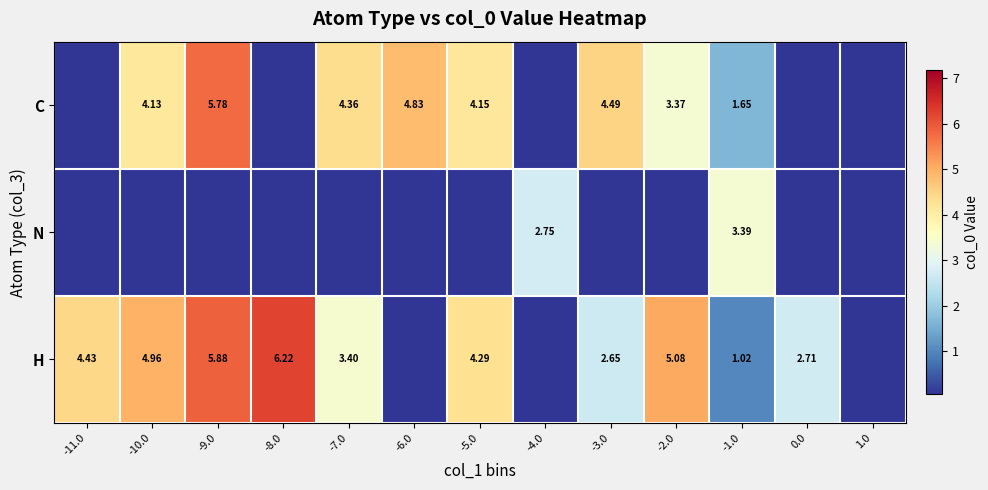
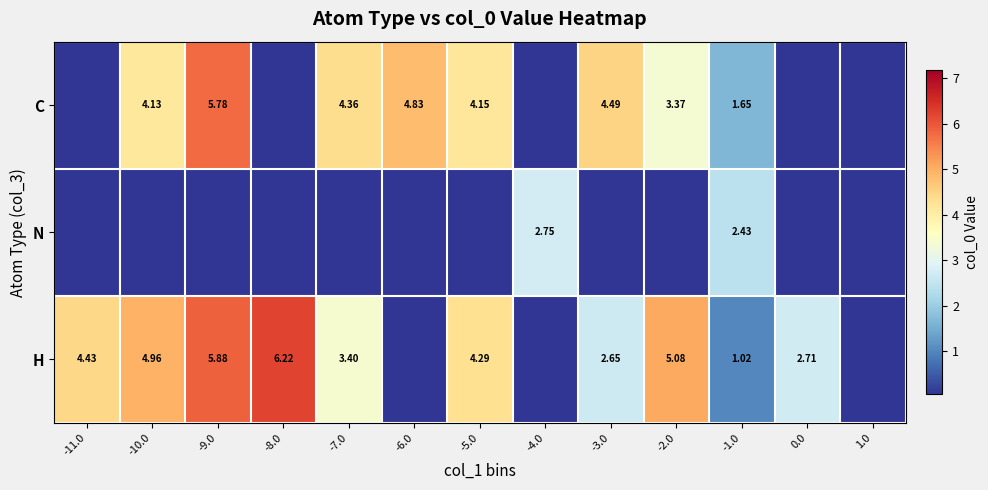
N, -1.0: 3.39 -> 2.43
